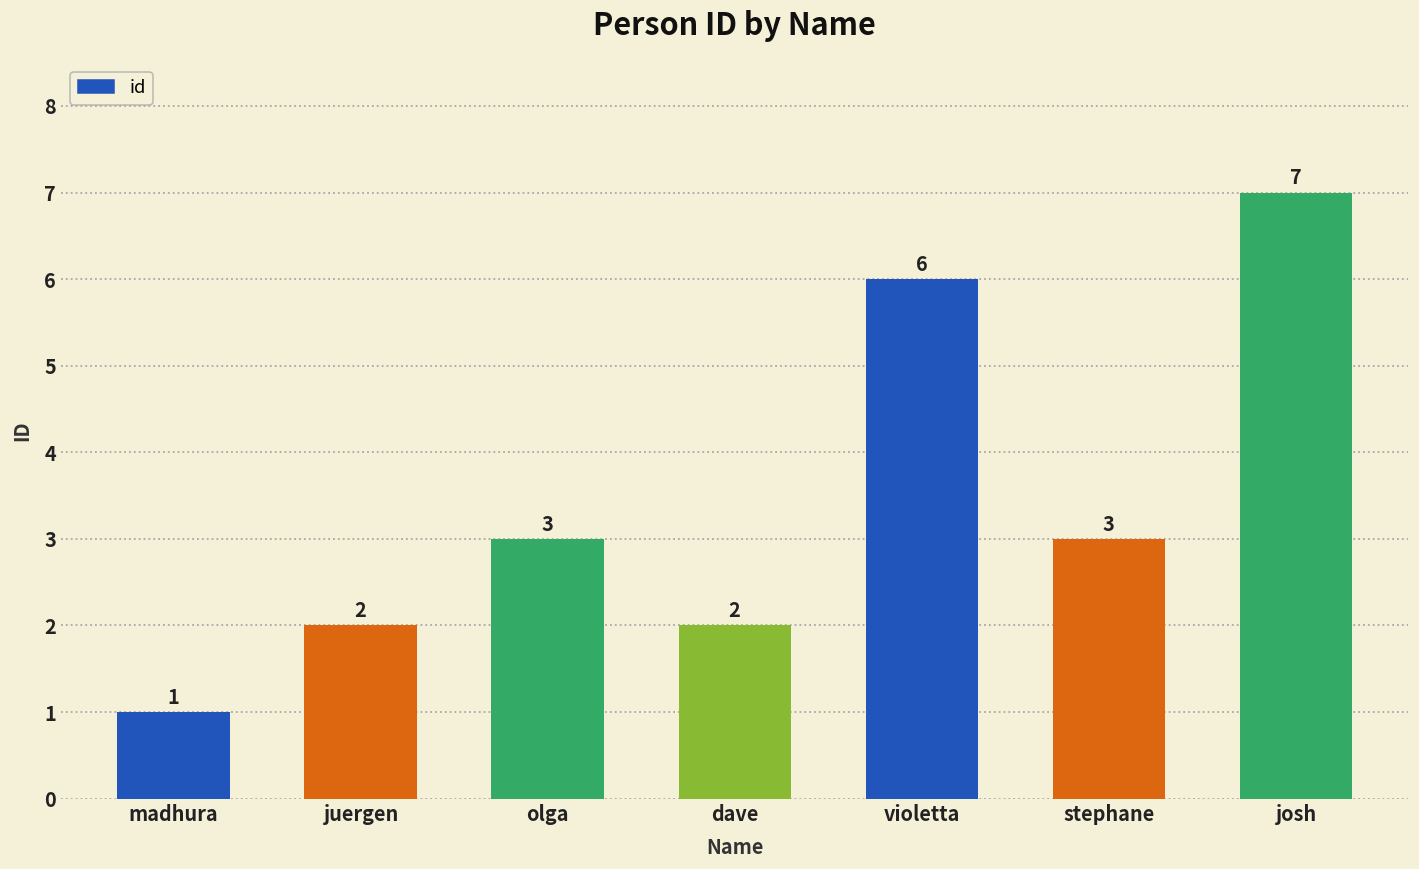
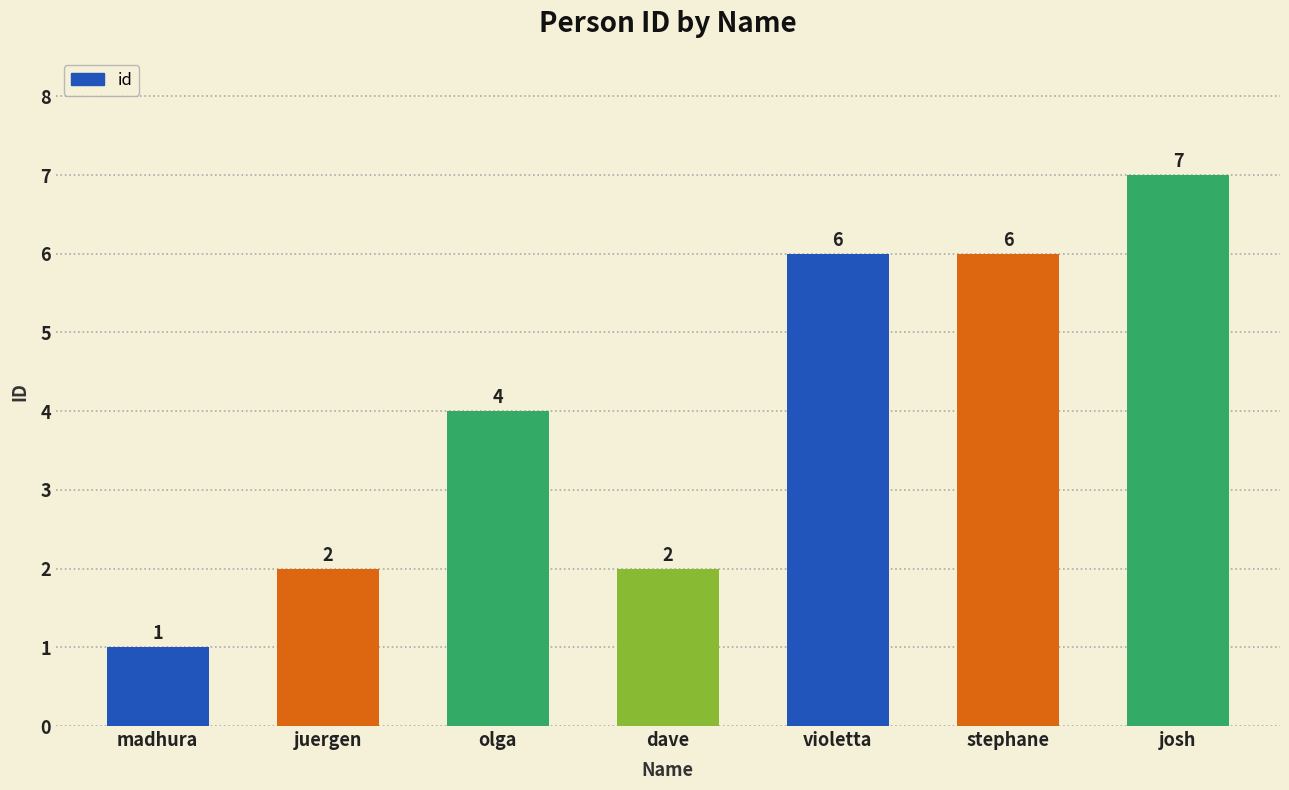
olga: 3 -> 4
stephane: 3 -> 6
